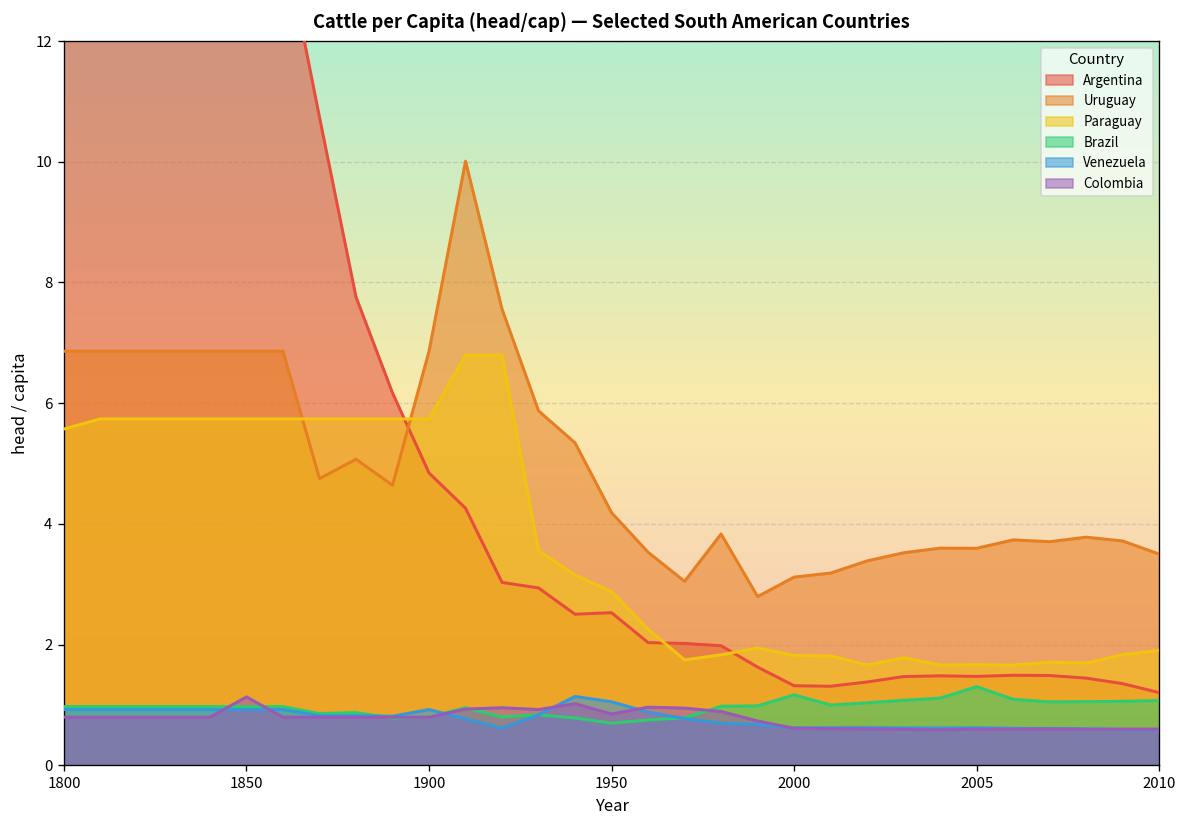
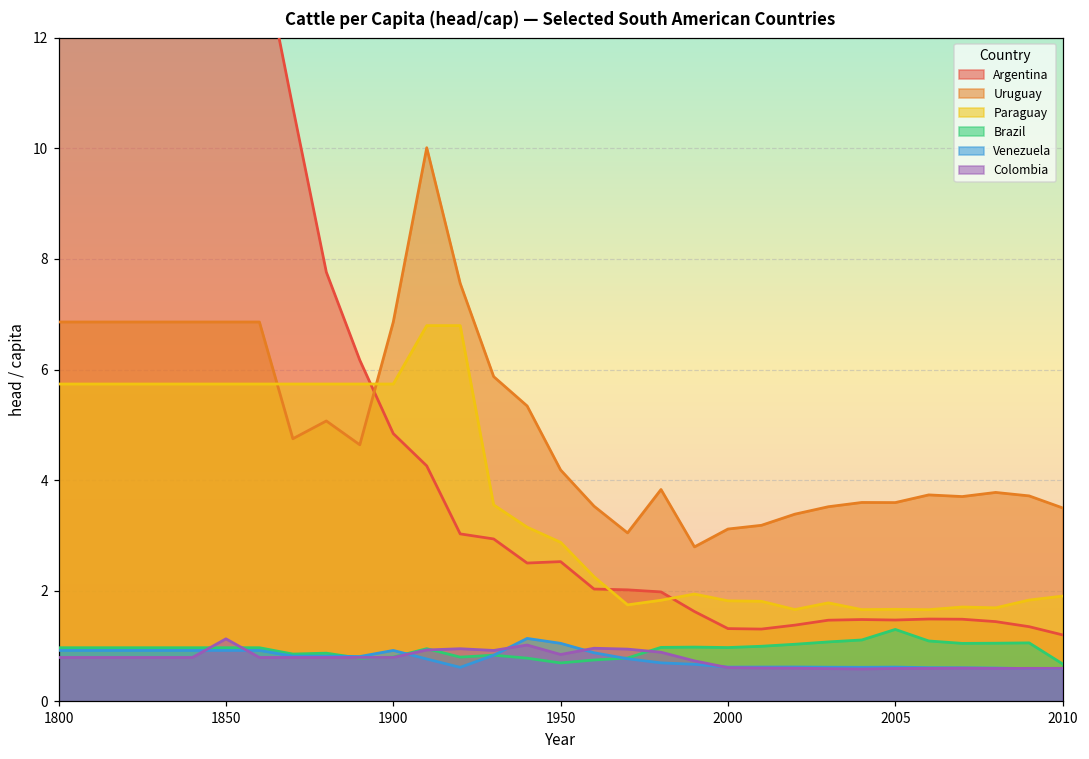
Paraguay, 1800: 5.6 -> 5.7
Brazil, 2000: 1.2 -> 1.0
Brazil, 2010: 1.1 -> 0.7
